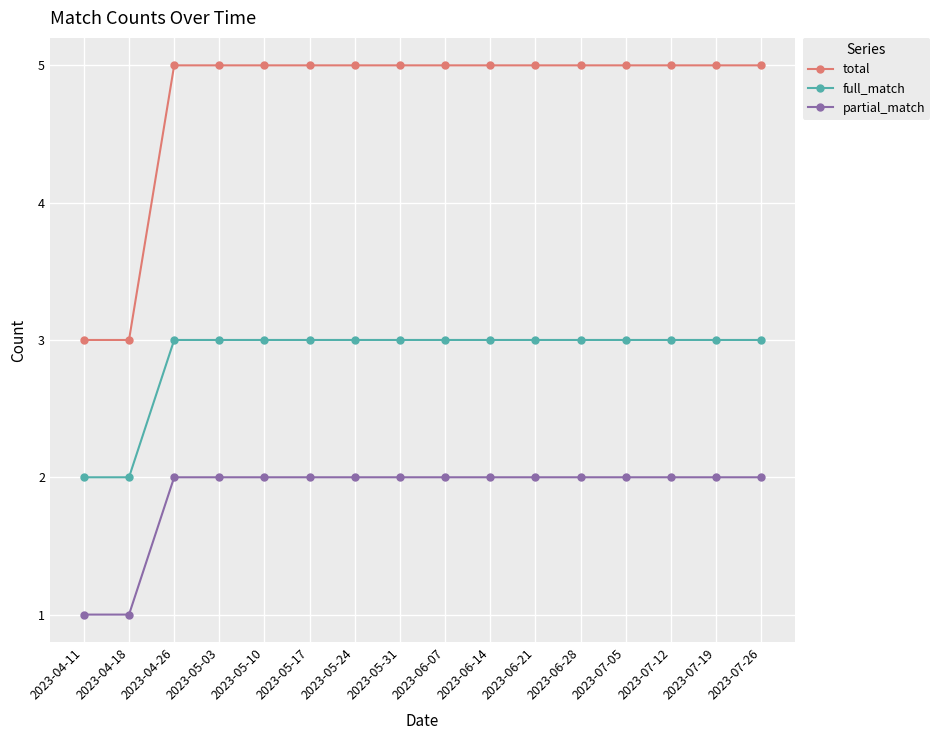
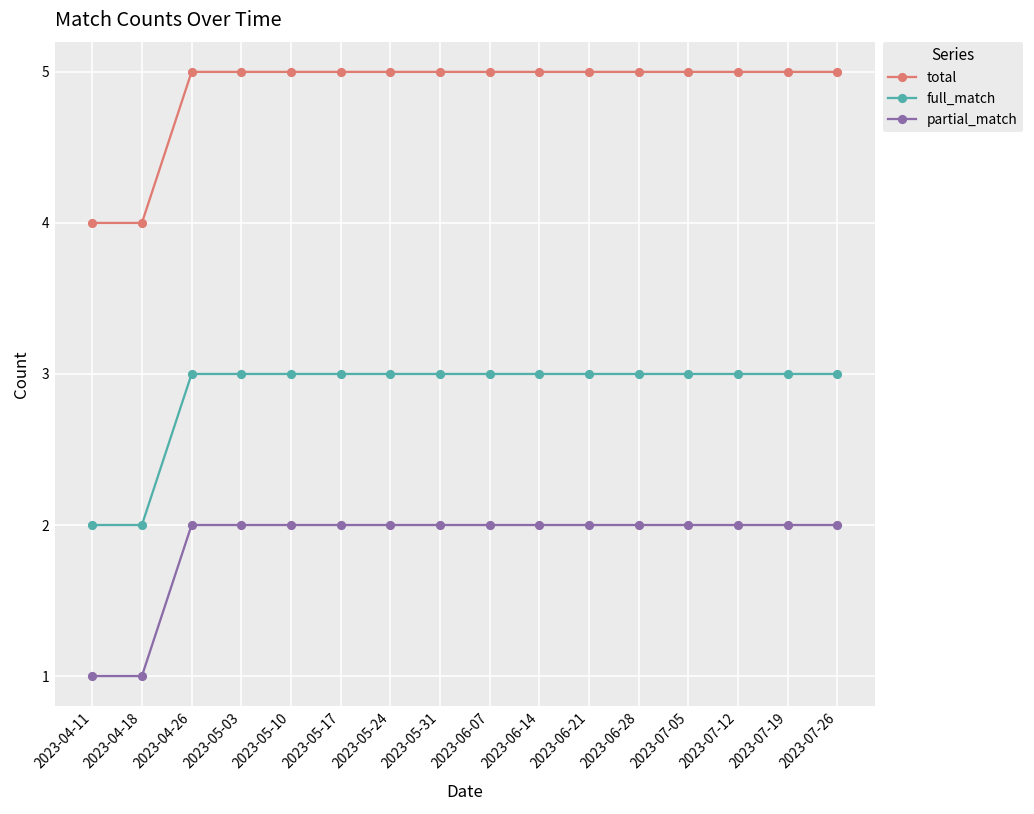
total, 2023-04-11: 3 -> 4
total, 2023-04-18: 3 -> 4
